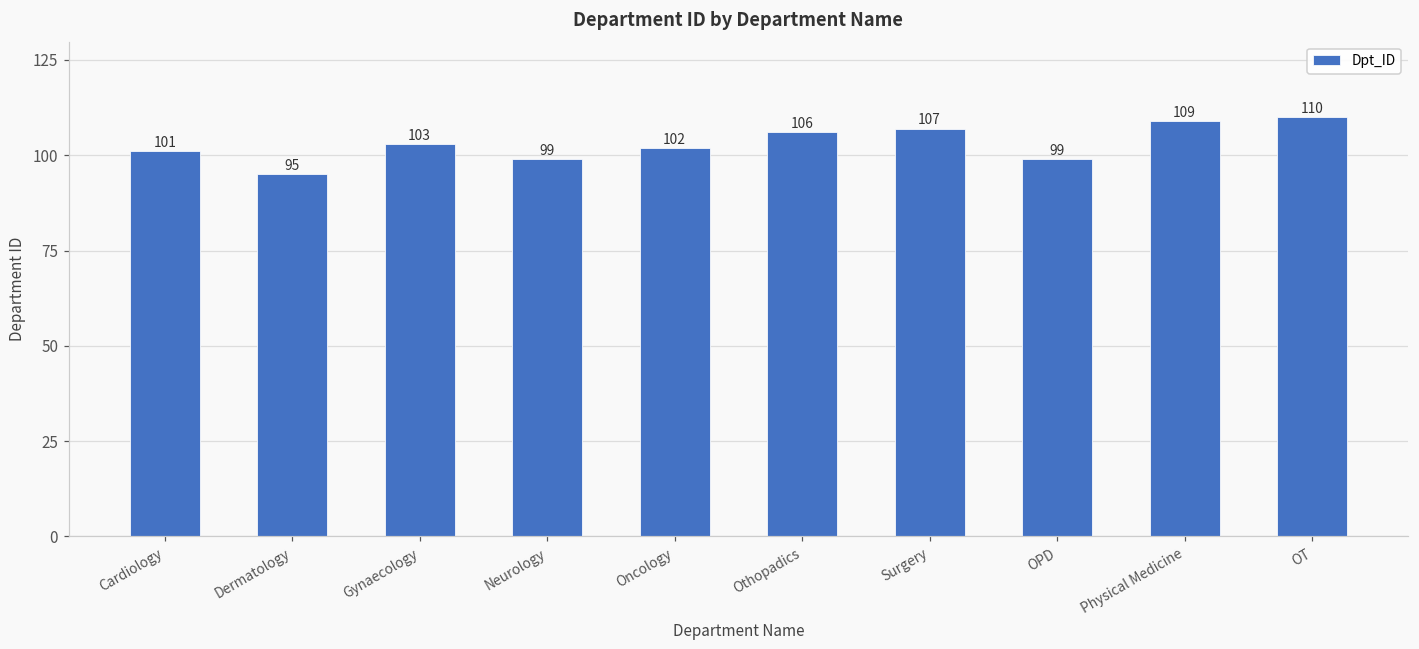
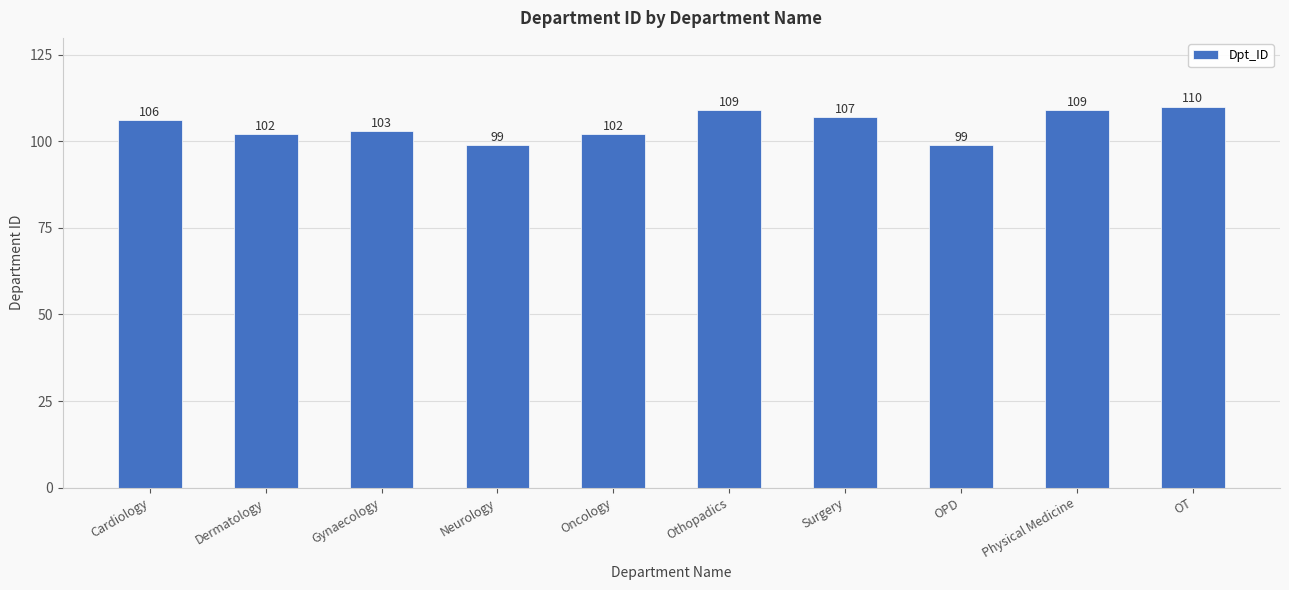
Cardiology: 101 -> 106
Dermatology: 95 -> 102
Othopadics: 106 -> 109
